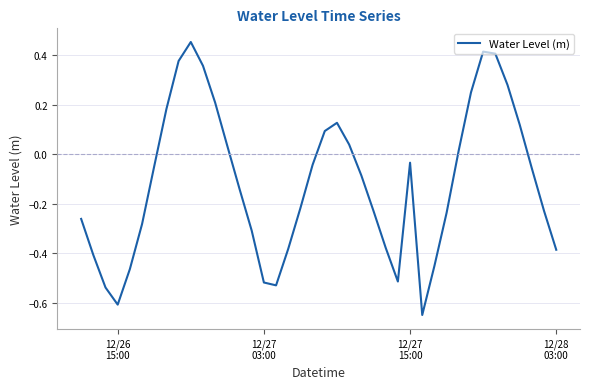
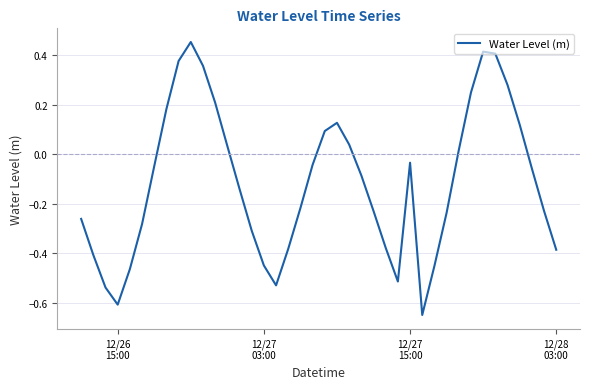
12/27 03:00: -0.52 -> -0.45
